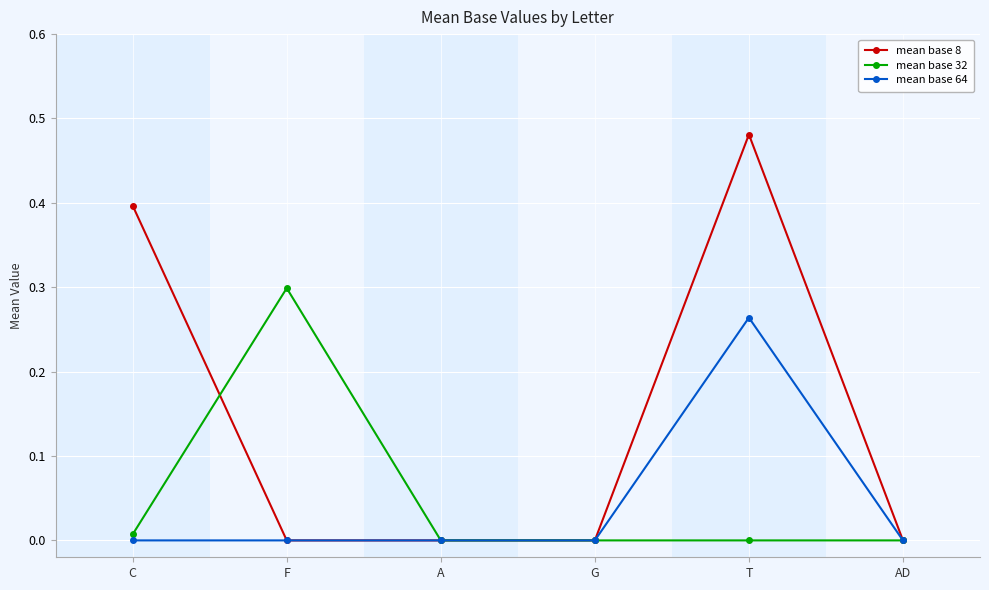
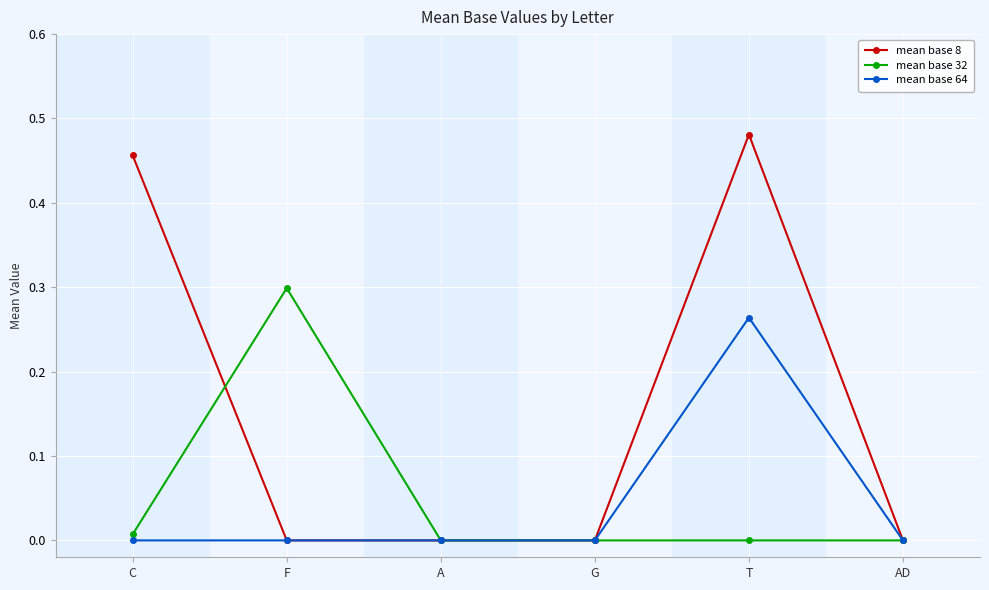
mean base 8, C: 0.40 -> 0.46
